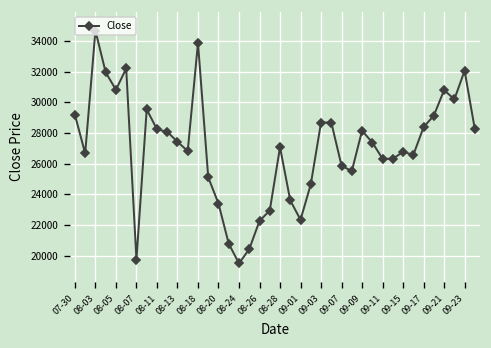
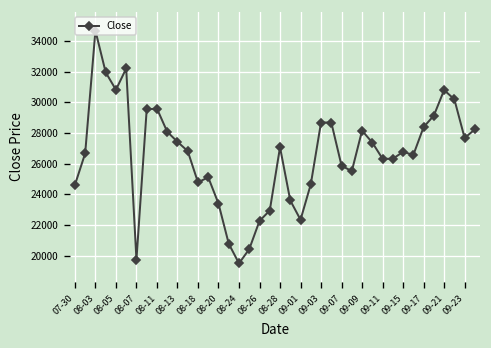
07-30: 29200 -> 24600
08-11: 28200 -> 29600
08-18: 33900 -> 24800
09-23: 32100 -> 27700
